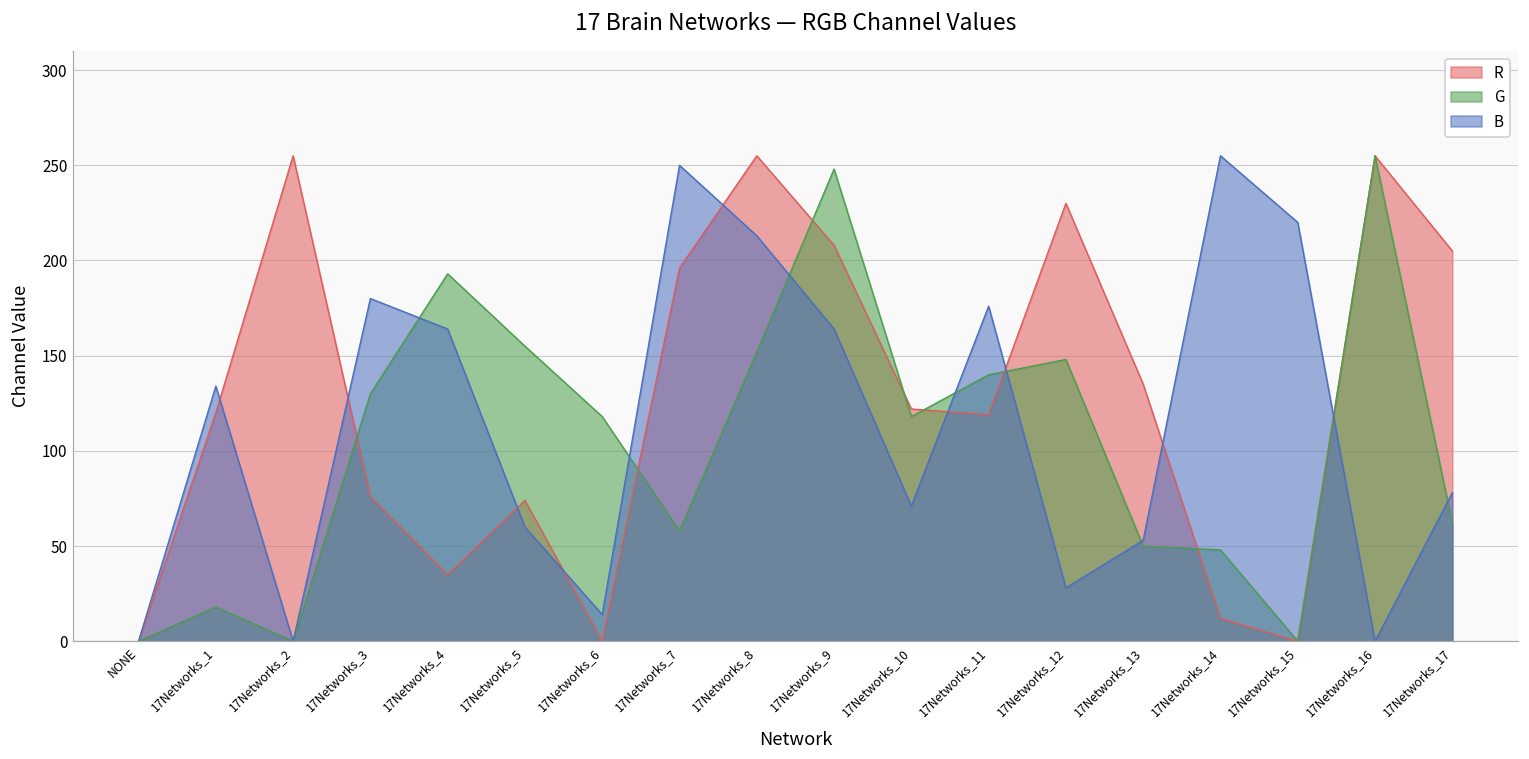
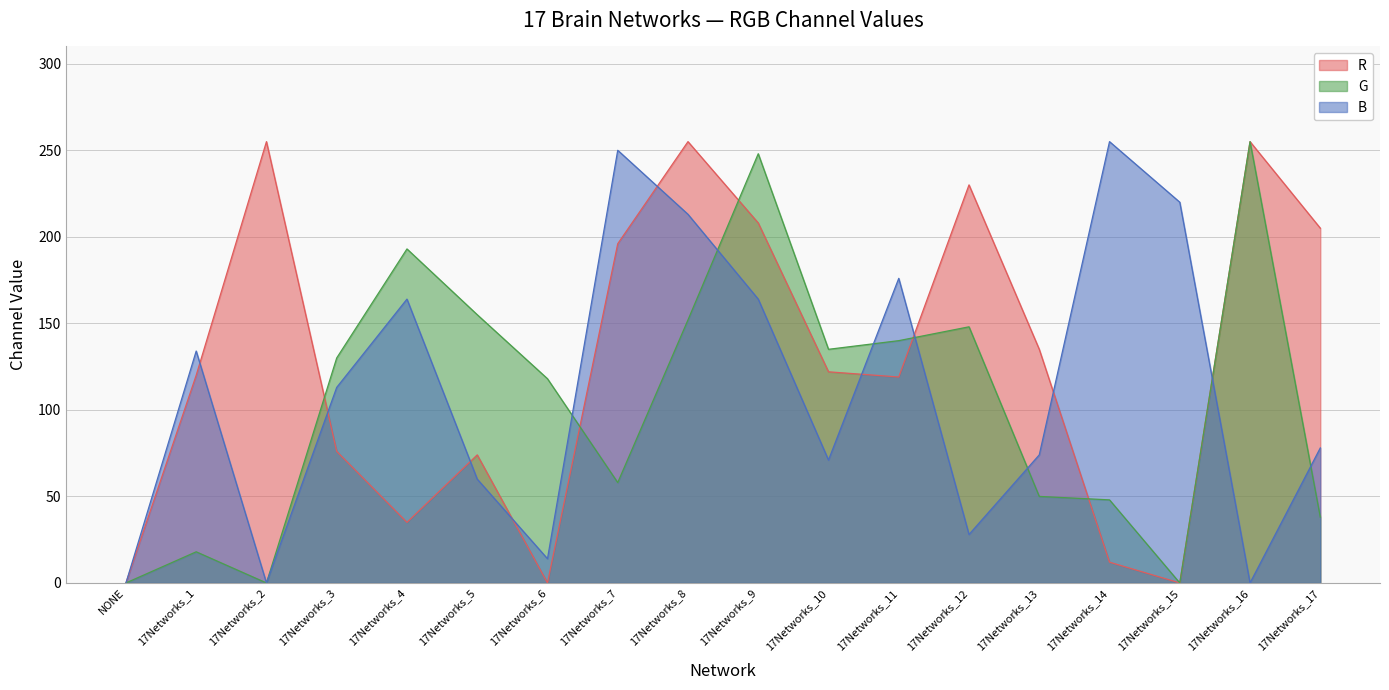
B, 17Networks_3: 180 -> 113
G, 17Networks_10: 118 -> 135
B, 17Networks_13: 53 -> 74
G, 17Networks_17: 62 -> 38
